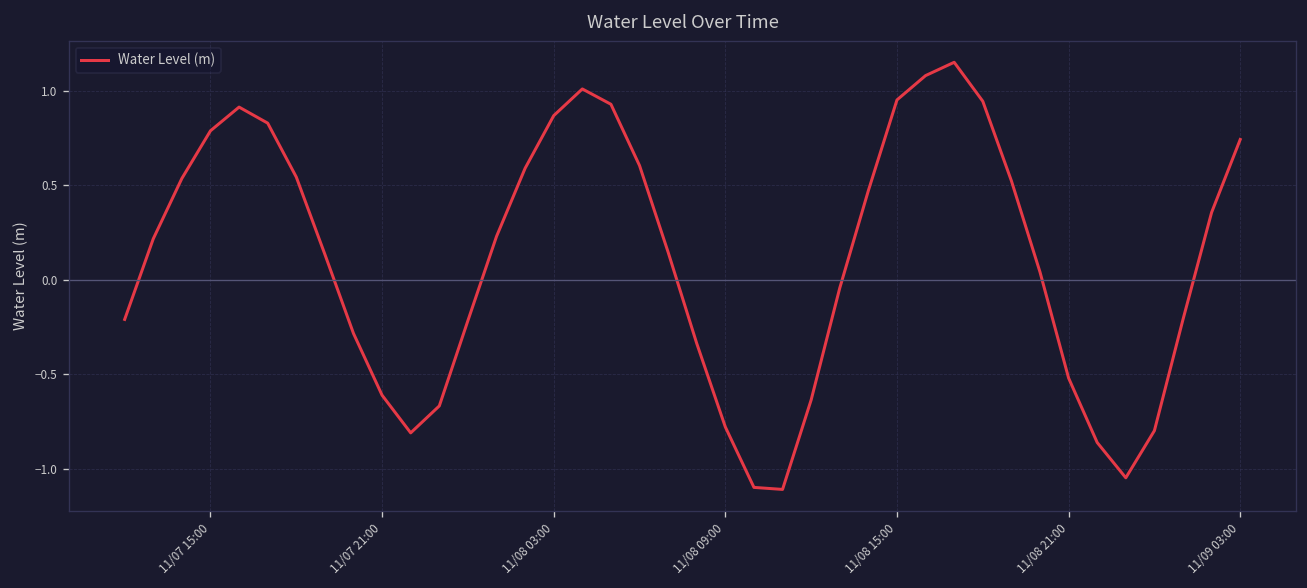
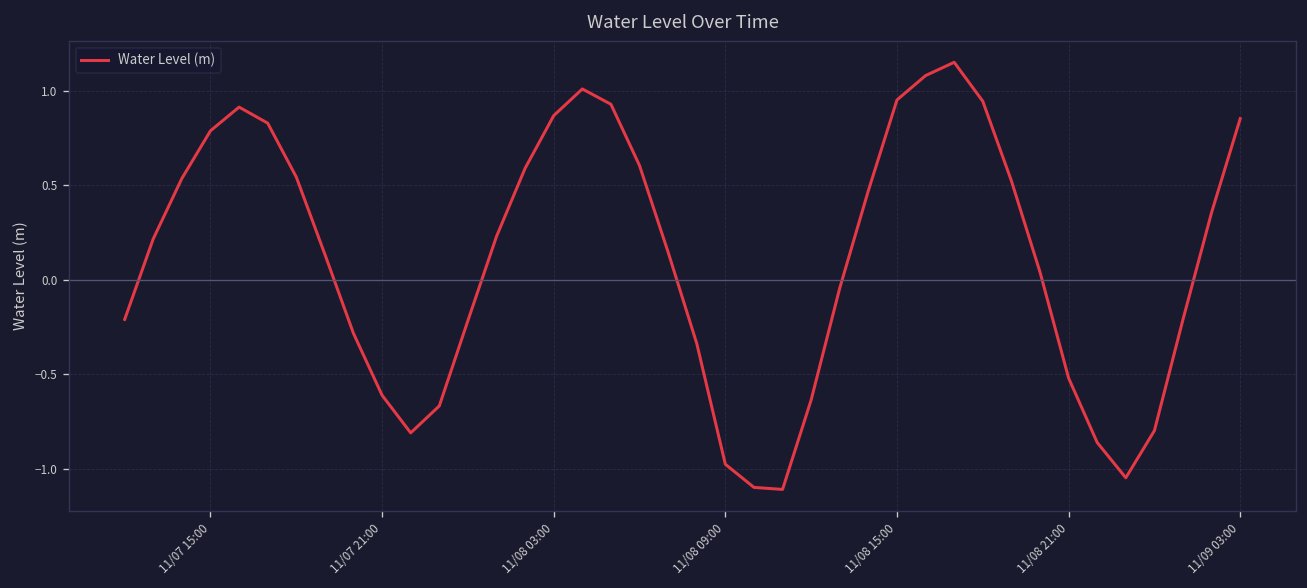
11/08 09:00: -0.78 -> -0.98
11/09 03:00: 0.74 -> 0.85
